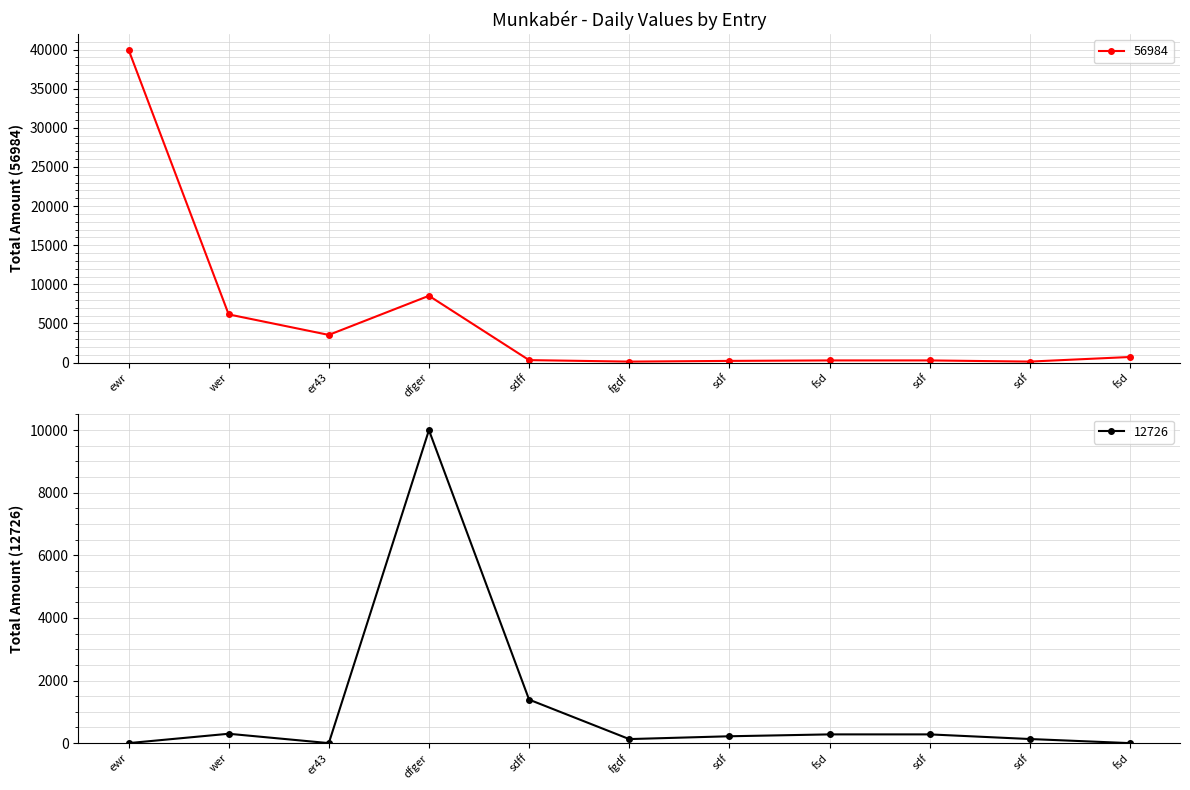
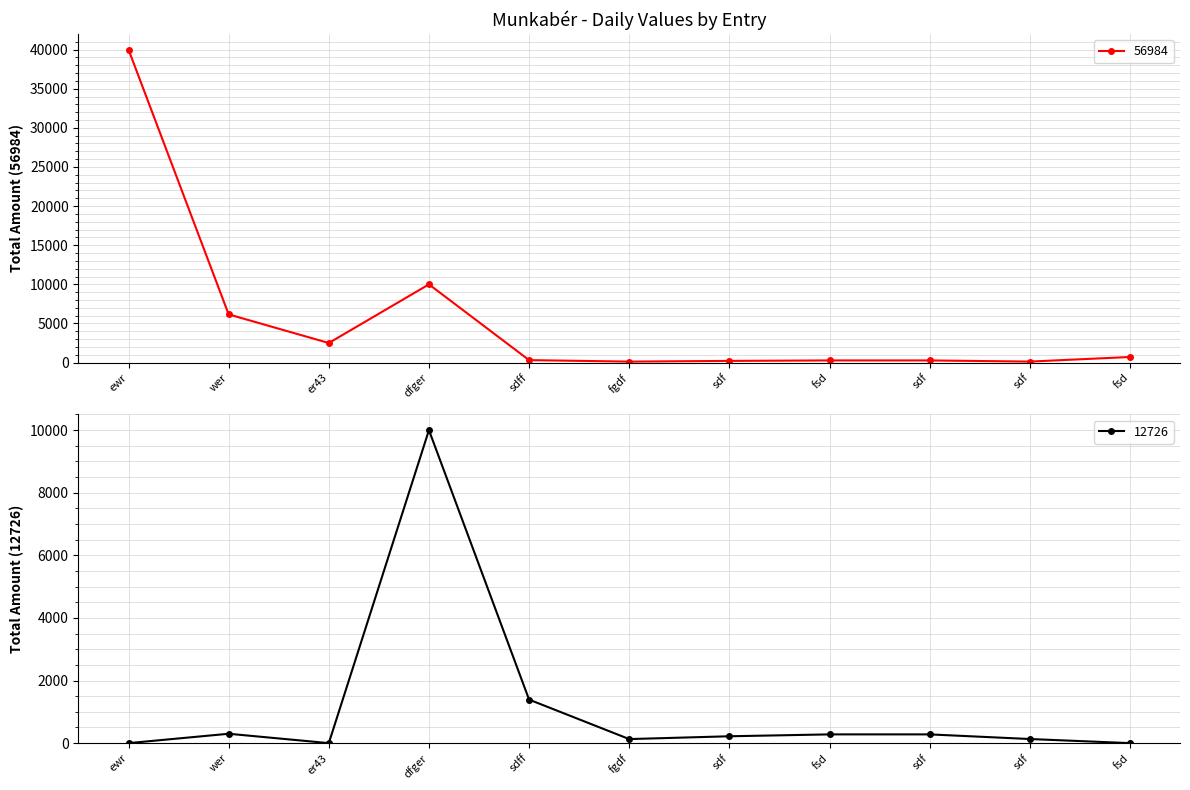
Munkabér - Daily Values by Entry, er43: 4000 -> 3000
Munkabér - Daily Values by Entry, dfger: 9000 -> 10000
